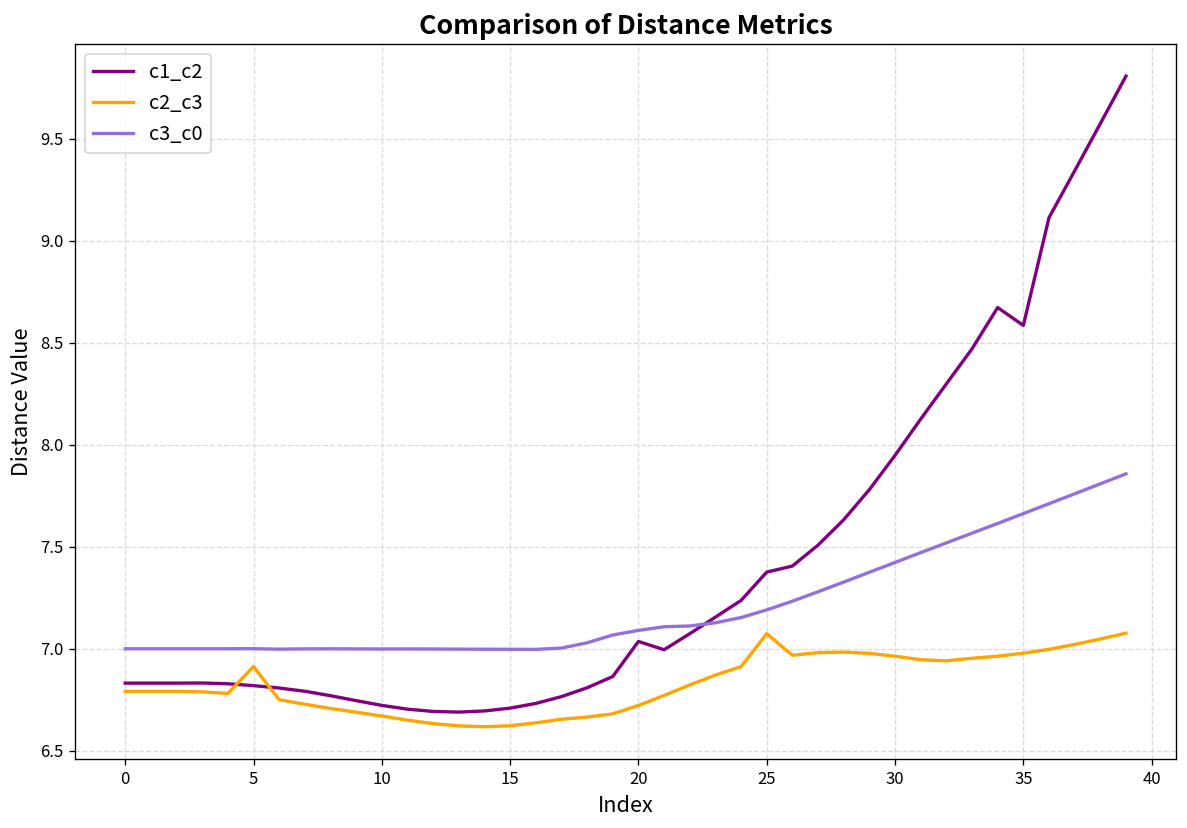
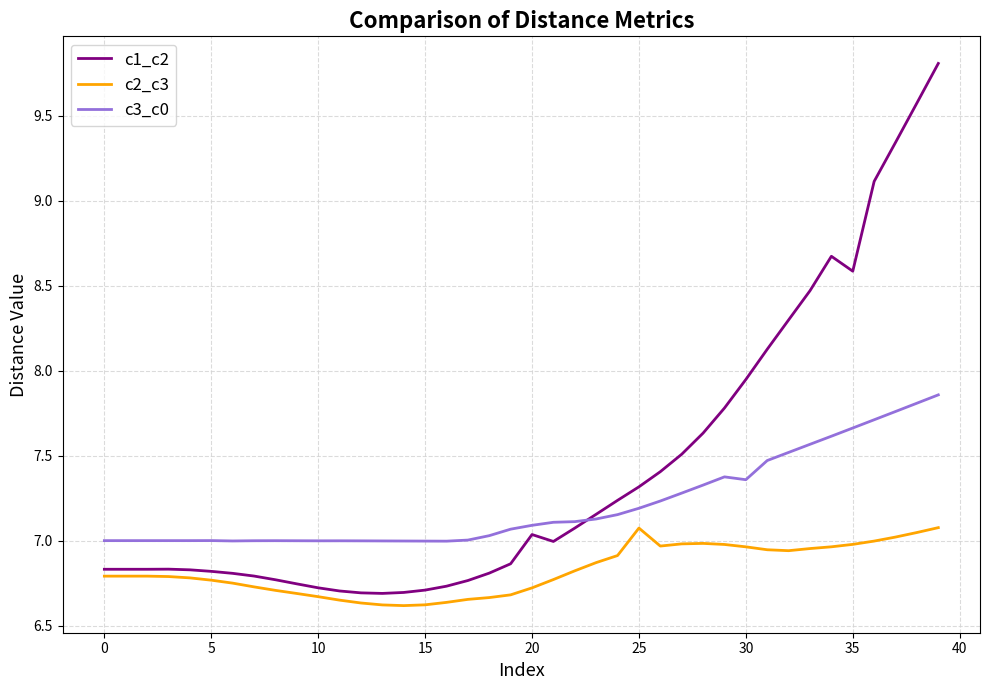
c2_c3, 5: 6.91 -> 6.77
c1_c2, 25: 7.38 -> 7.32
c3_c0, 30: 7.42 -> 7.36
